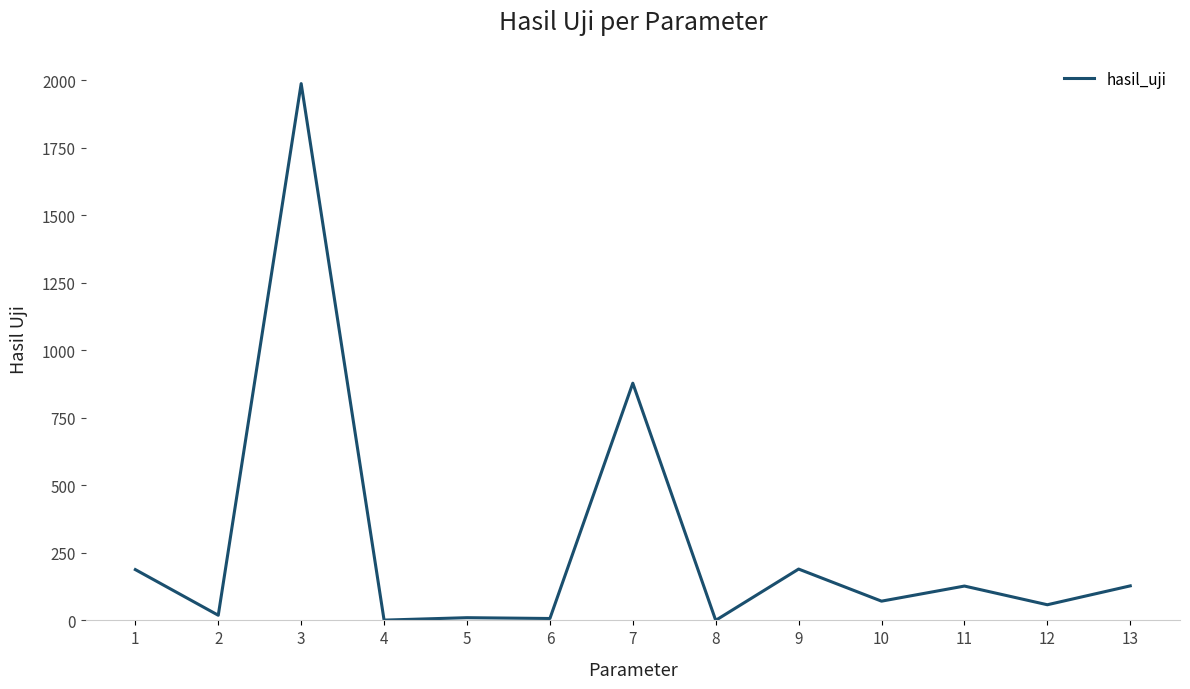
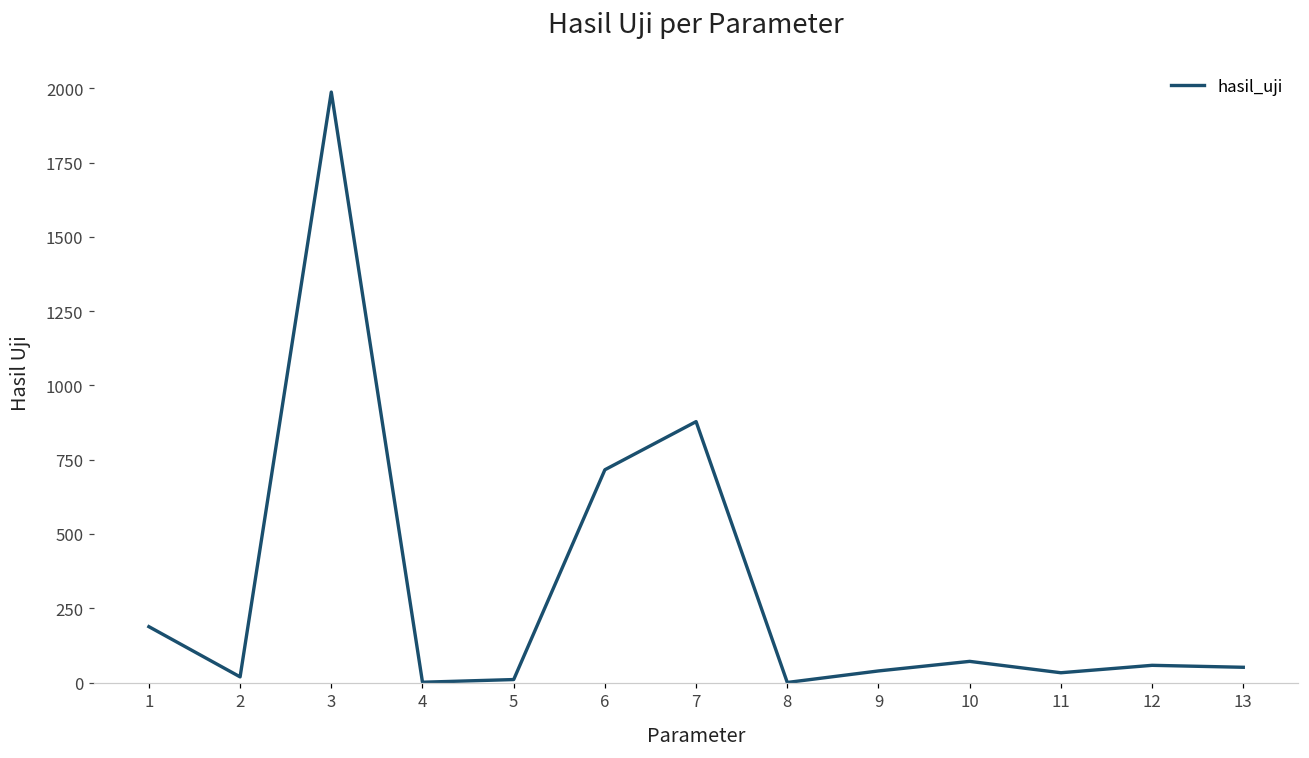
6: 10 -> 720
9: 190 -> 40
11: 130 -> 30
13: 130 -> 50
